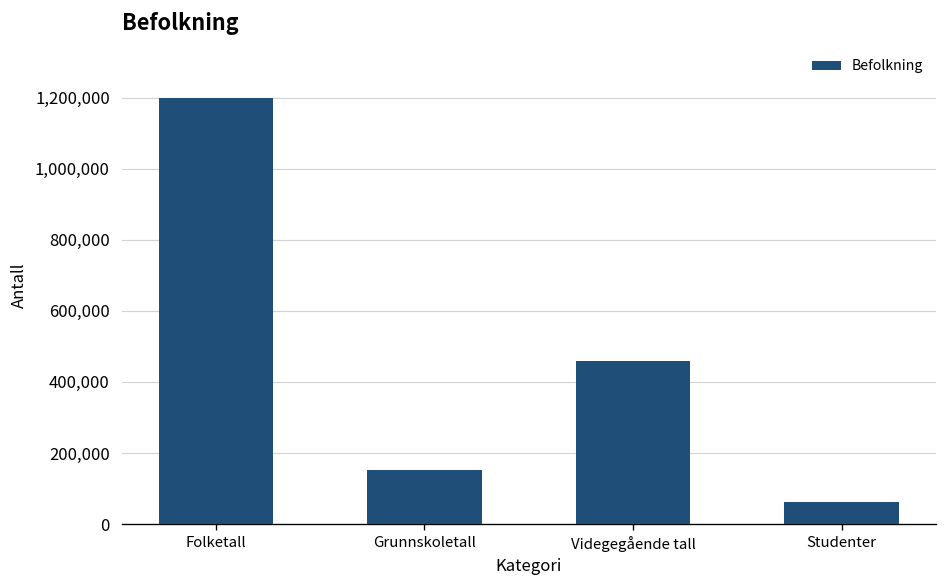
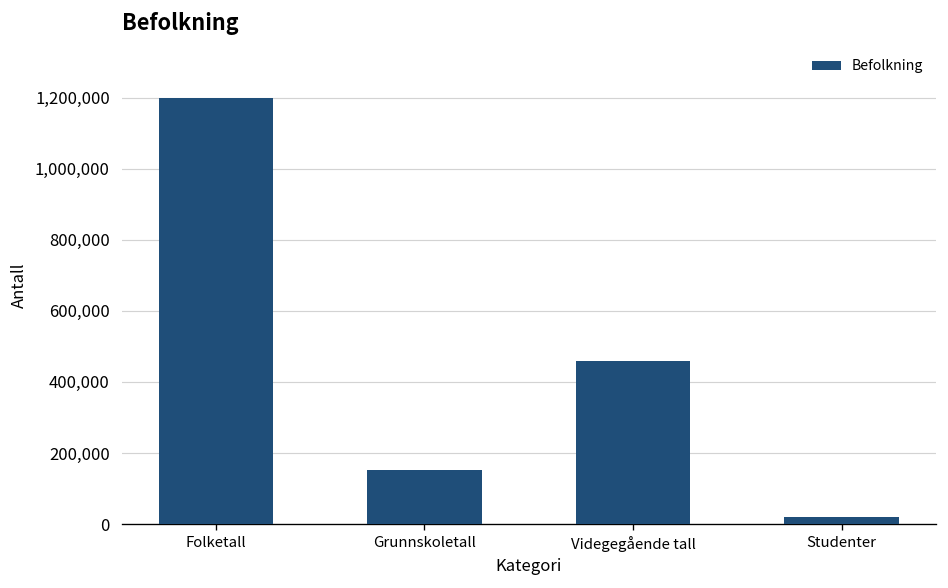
Studenter: 60,000 -> 20,000
